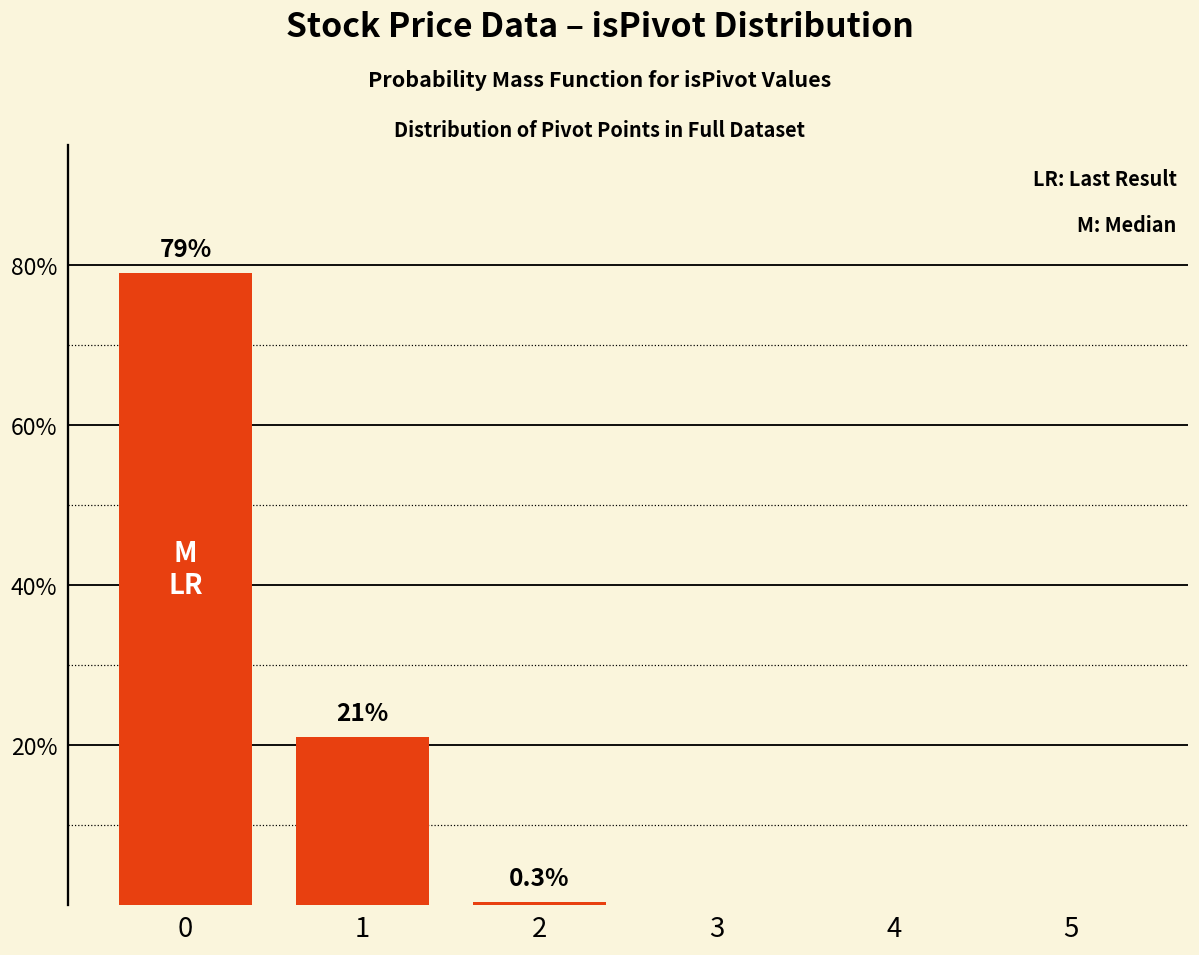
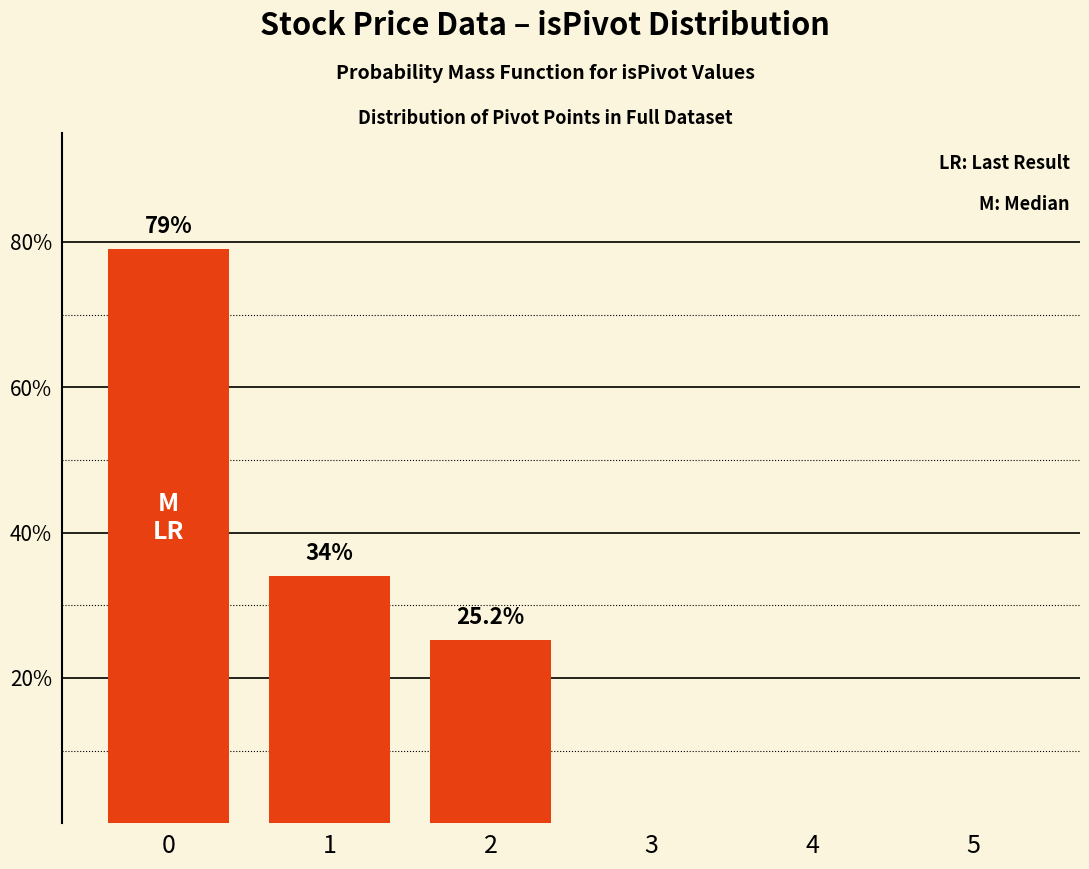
1: 21% -> 34%
2: 0.3% -> 25.2%
